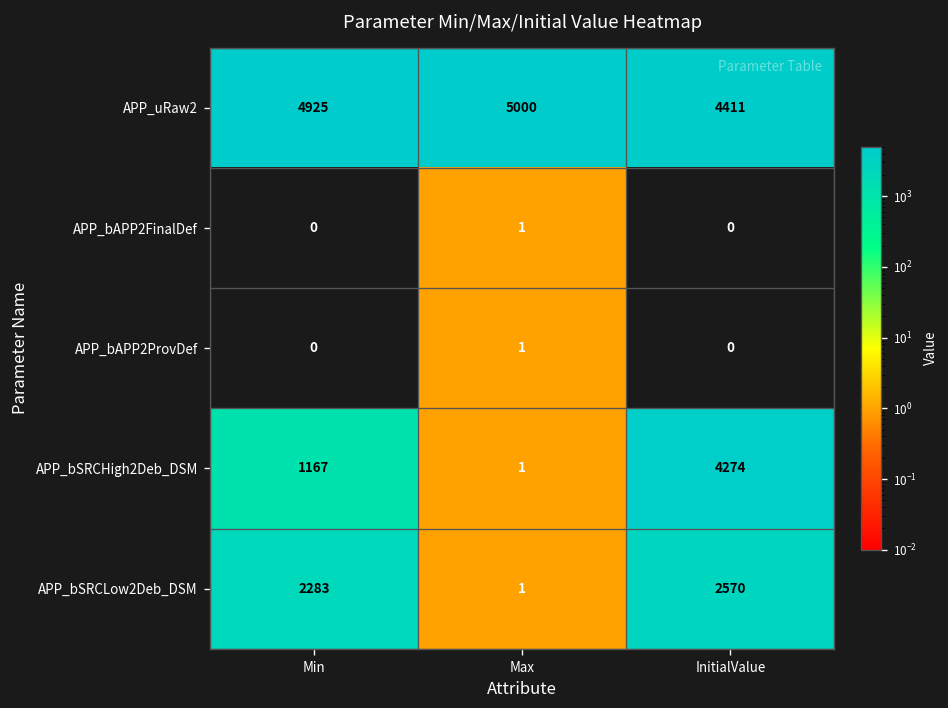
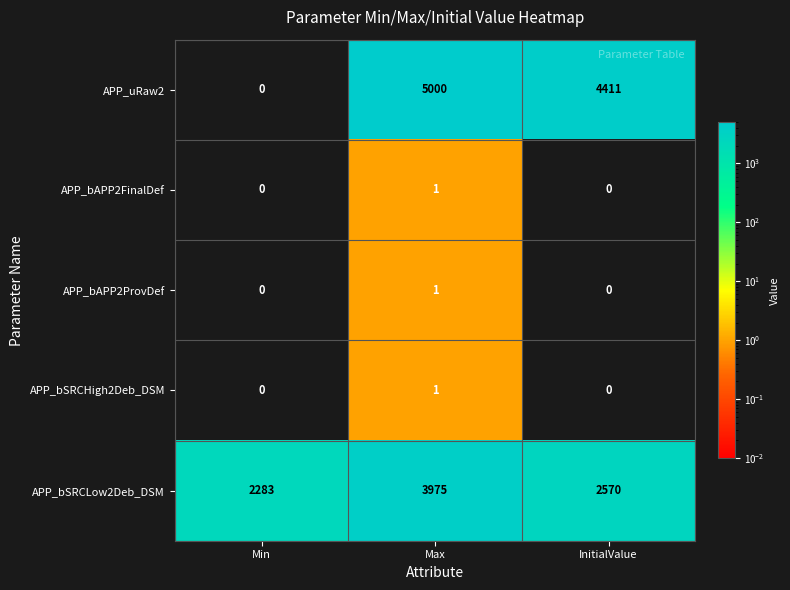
APP_uRaw2, Min: 4925 -> 0
APP_bSRCHigh2Deb_DSM, Min: 1167 -> 0
APP_bSRCHigh2Deb_DSM, InitialValue: 4274 -> 0
APP_bSRCLow2Deb_DSM, Max: 1 -> 3975
